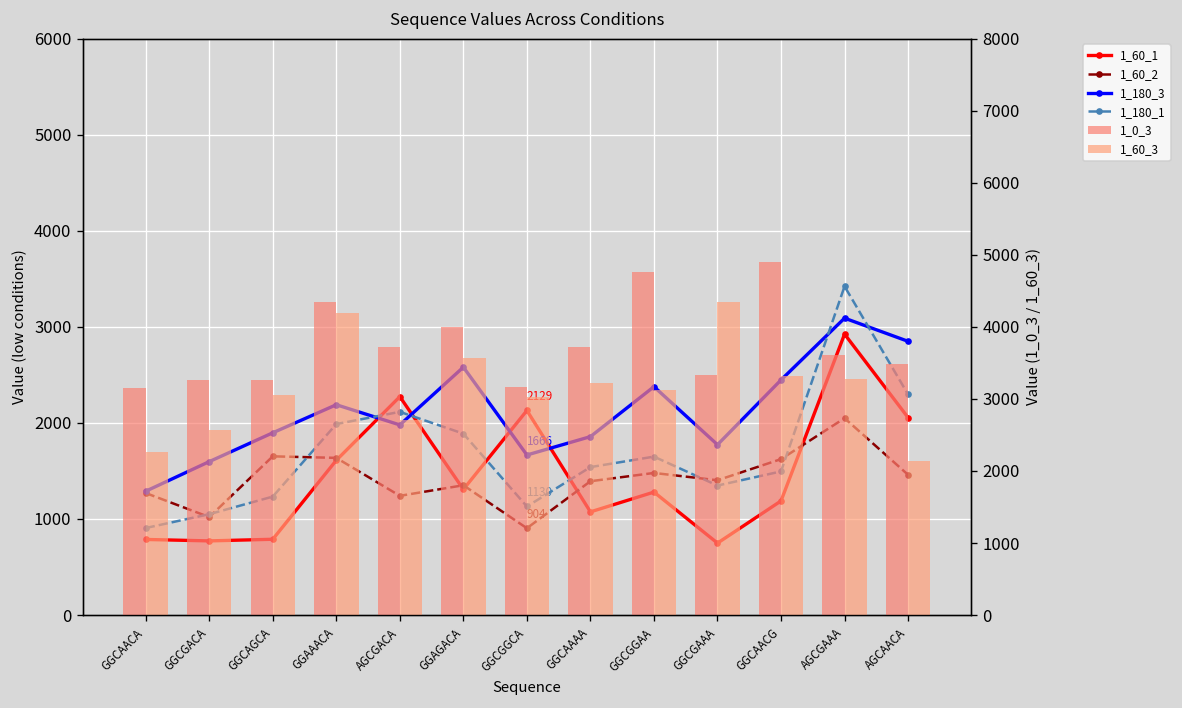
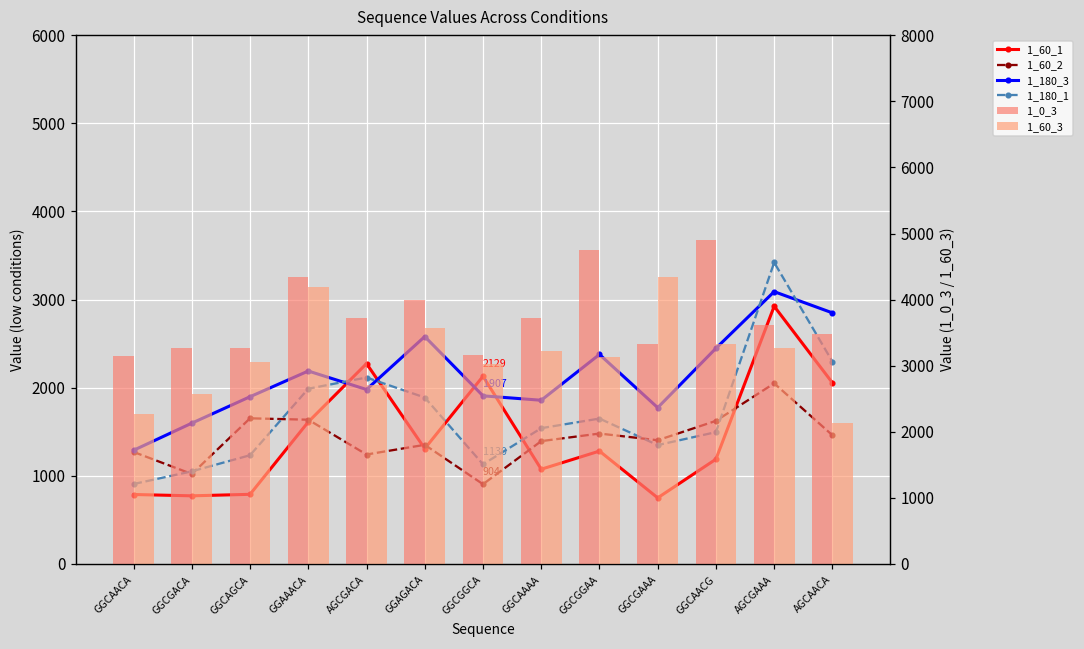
1_180_3, GGCGGCA: 1666 -> 1907
